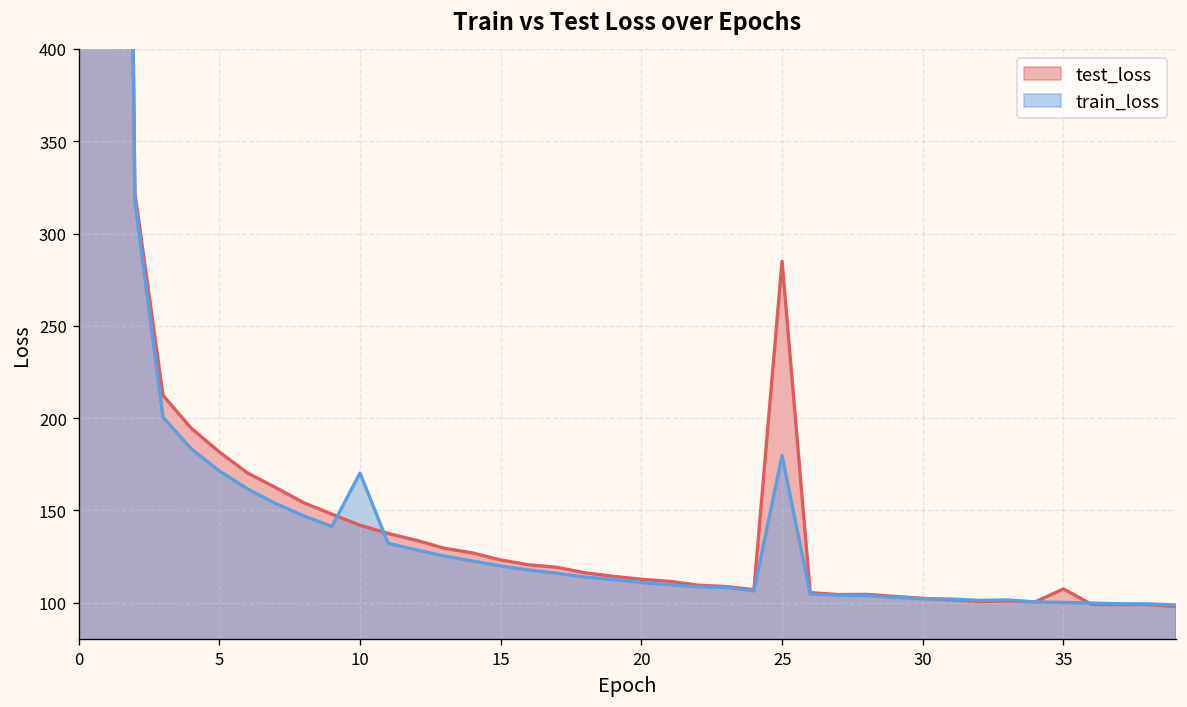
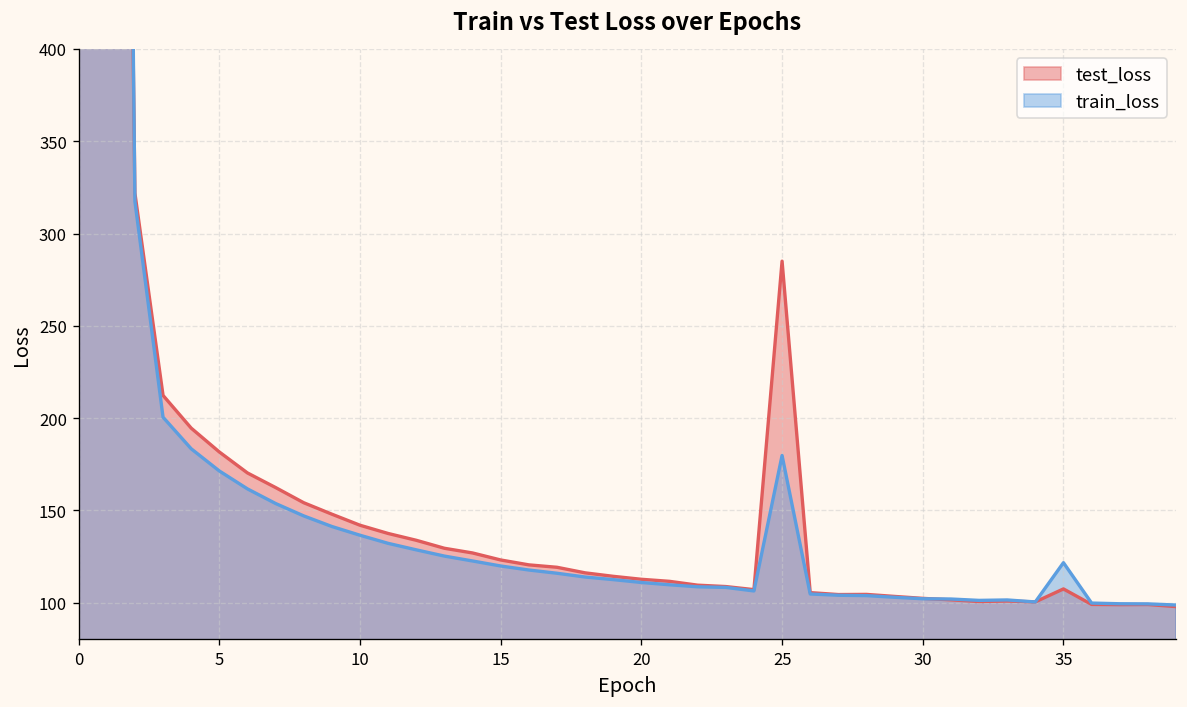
train_loss, 10: 170 -> 136
train_loss, 35: 100 -> 122
